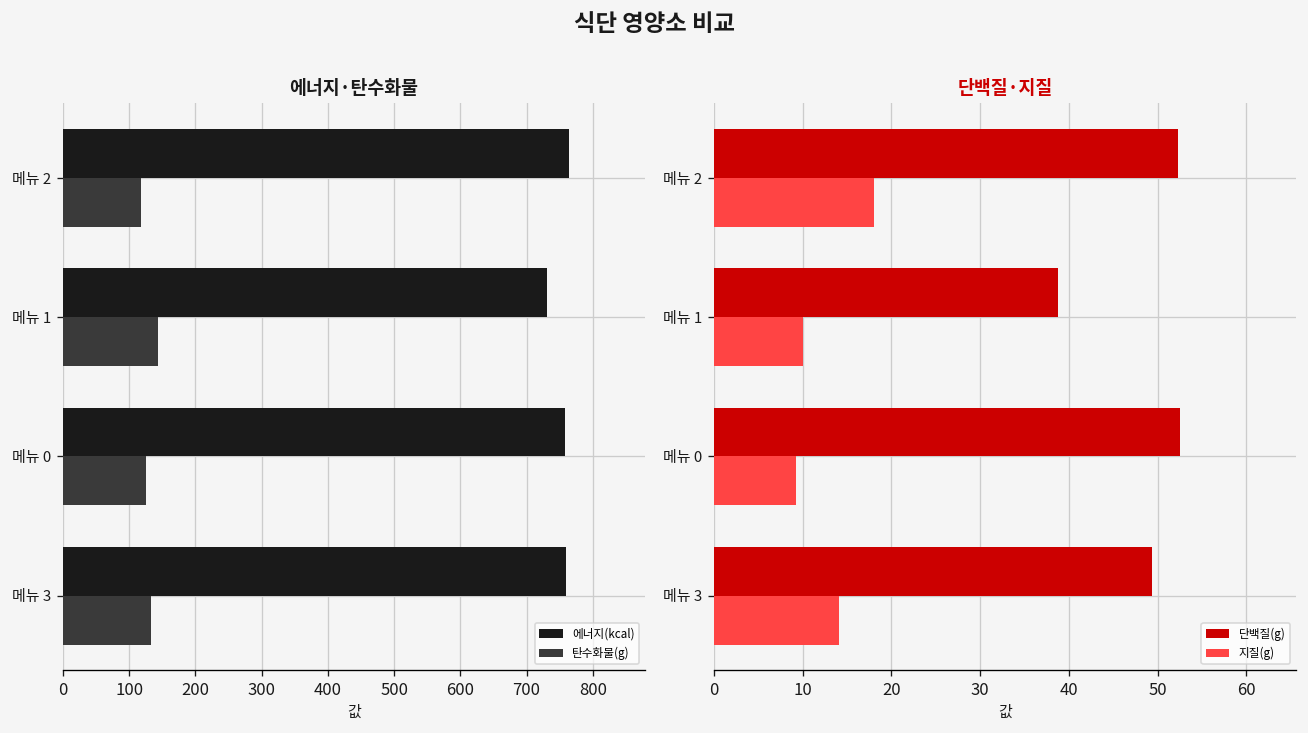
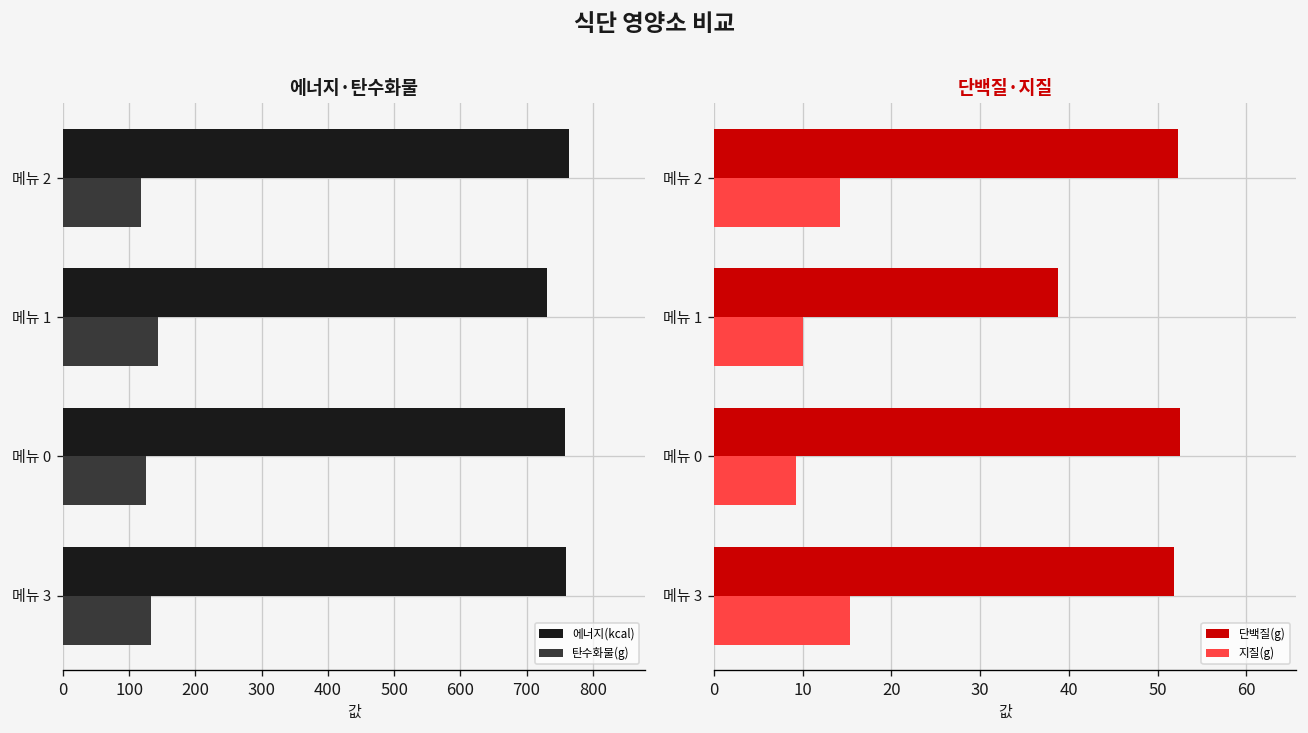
단백질·지질, 지질(g), 메뉴 2: 18 -> 14
단백질·지질, 단백질(g), 메뉴 3: 49 -> 52
단백질·지질, 지질(g), 메뉴 3: 14 -> 15
